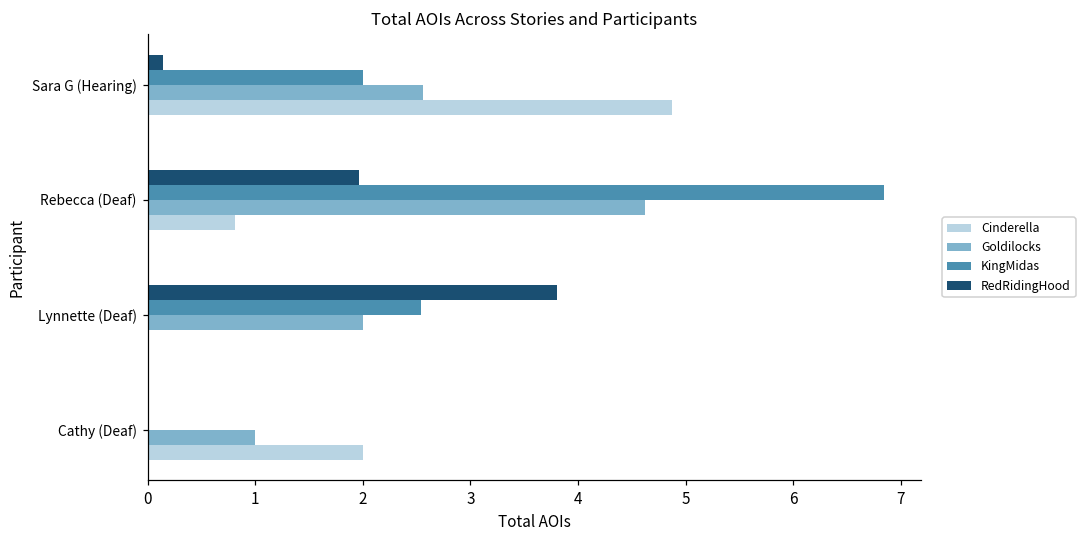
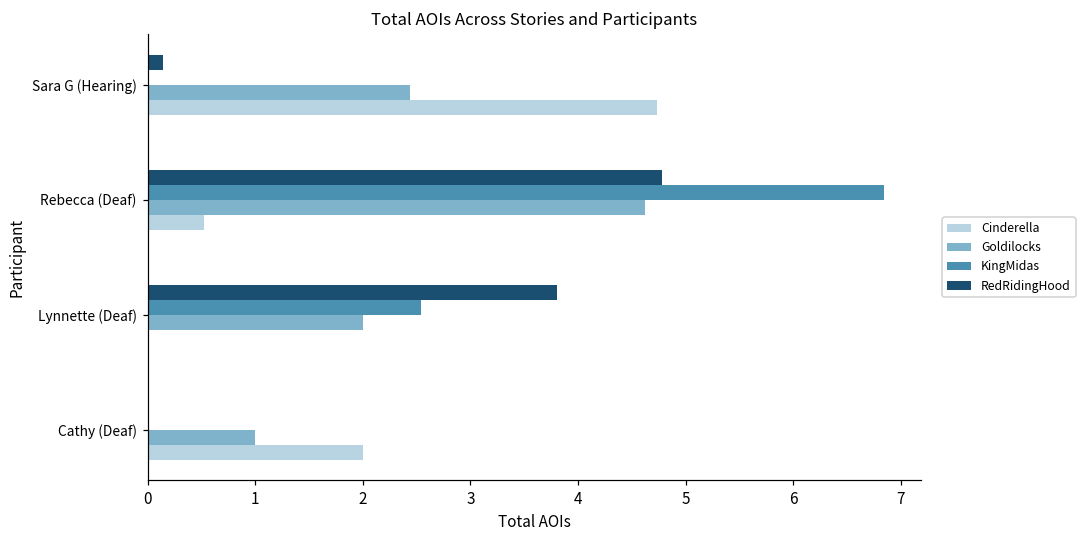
KingMidas, Sara G (Hearing): 2 -> 0
Goldilocks, Sara G (Hearing): 2.6 -> 2.4
Cinderella, Sara G (Hearing): 4.9 -> 4.7
RedRidingHood, Rebecca (Deaf): 2.0 -> 4.8
Cinderella, Rebecca (Deaf): 0.8 -> 0.5
